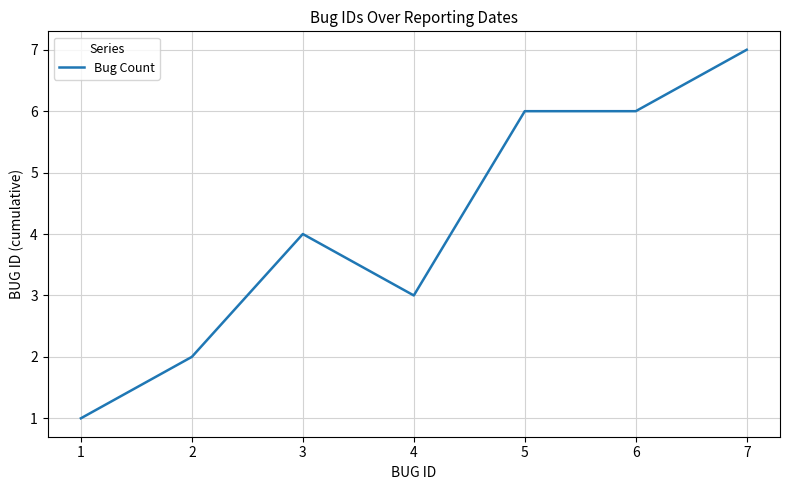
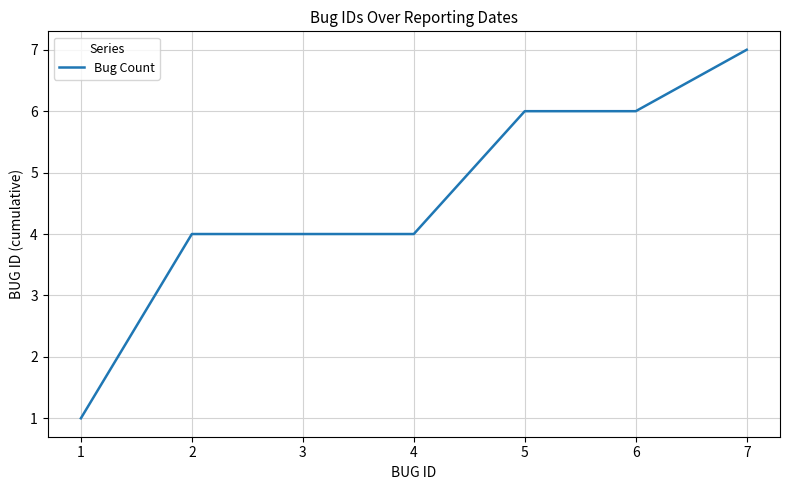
2: 2 -> 4
4: 3 -> 4
